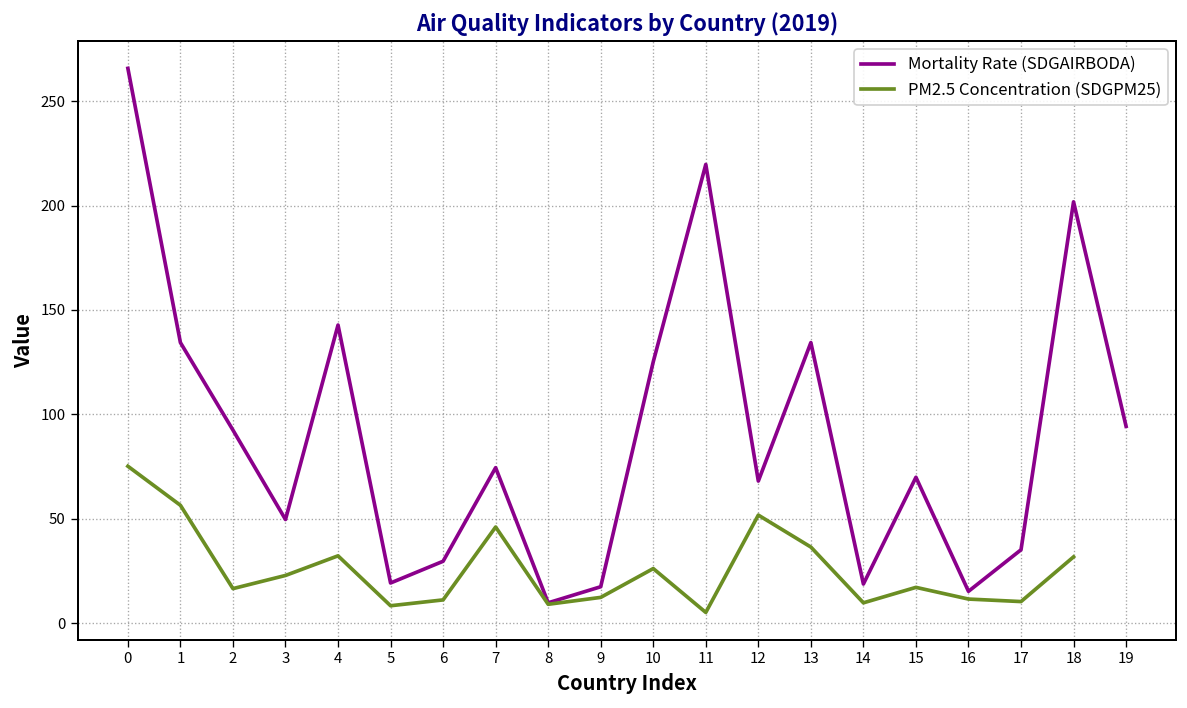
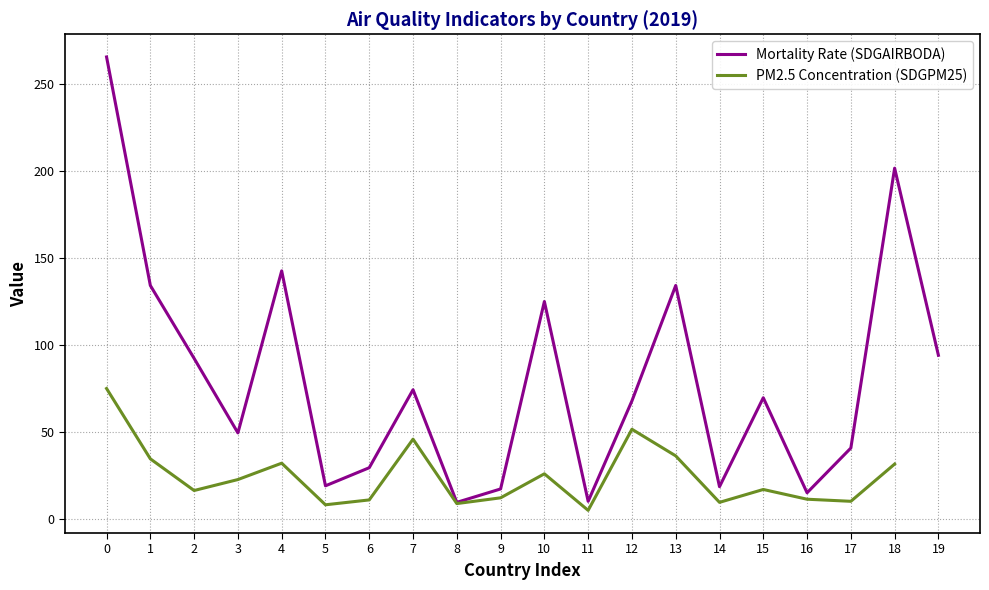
PM2.5 Concentration (SDGPM25), 1: 57 -> 35
Mortality Rate (SDGAIRBODA), 11: 220 -> 10
Mortality Rate (SDGAIRBODA), 17: 35 -> 41
